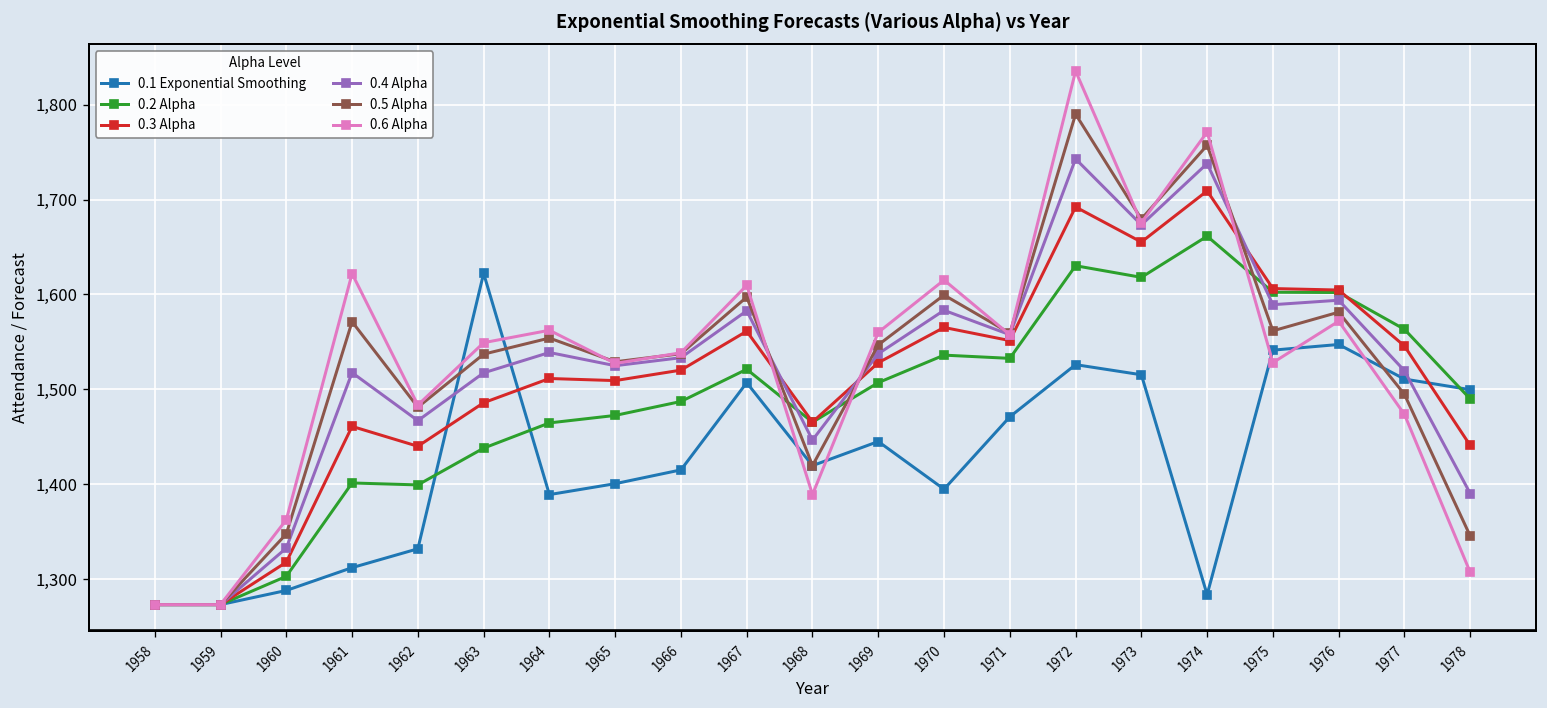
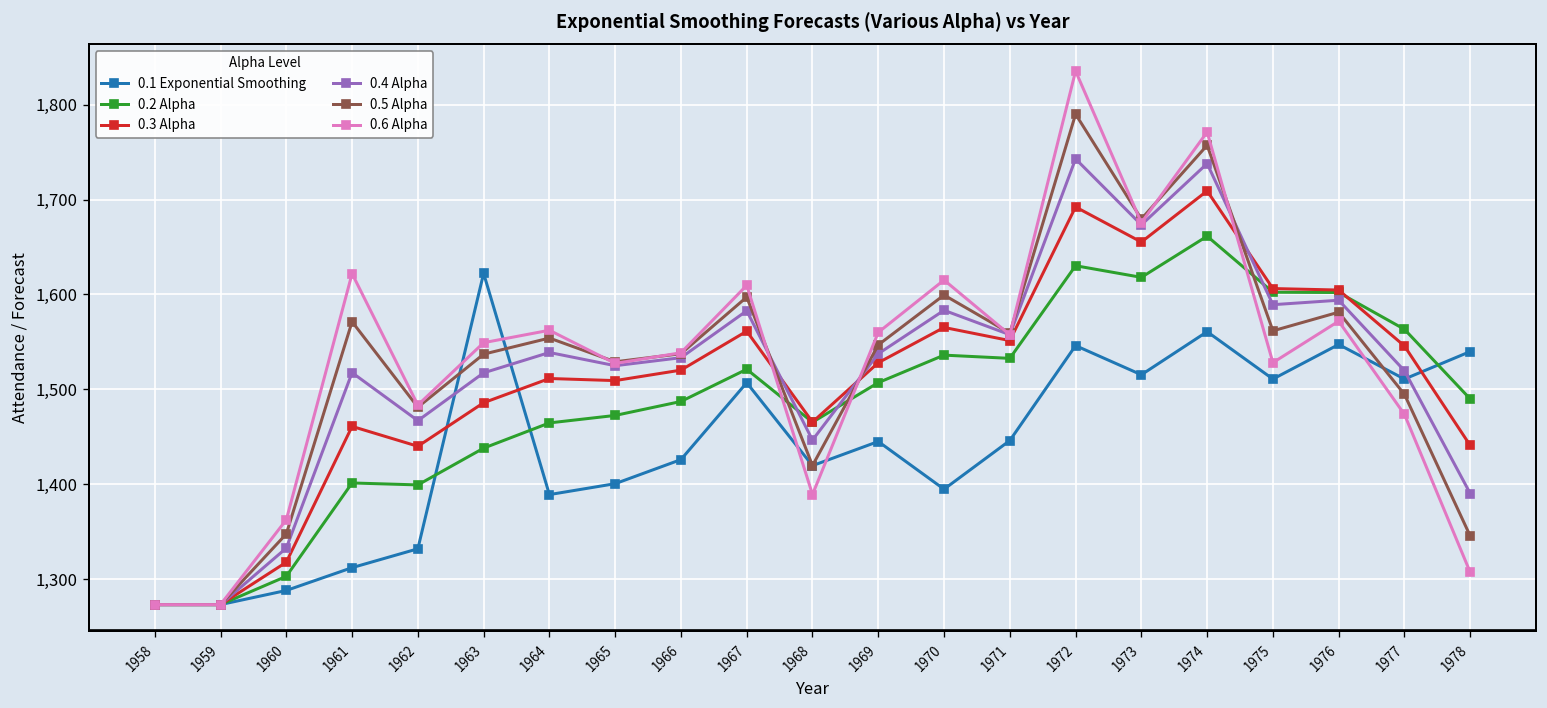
0.1 Exponential Smoothing, 1966: 1,420 -> 1,430
0.1 Exponential Smoothing, 1971: 1,470 -> 1,450
0.1 Exponential Smoothing, 1972: 1,530 -> 1,550
0.1 Exponential Smoothing, 1974: 1,280 -> 1,560
0.1 Exponential Smoothing, 1975: 1,540 -> 1,510
0.1 Exponential Smoothing, 1978: 1,500 -> 1,540
